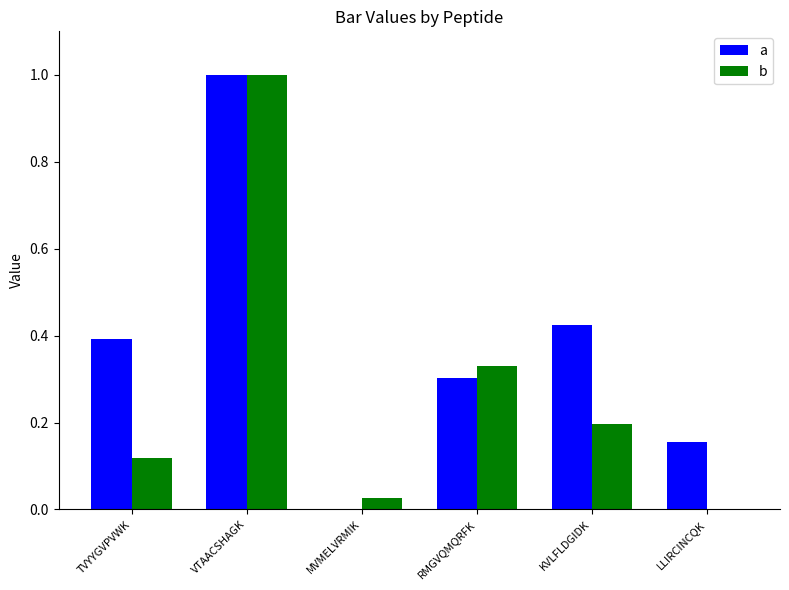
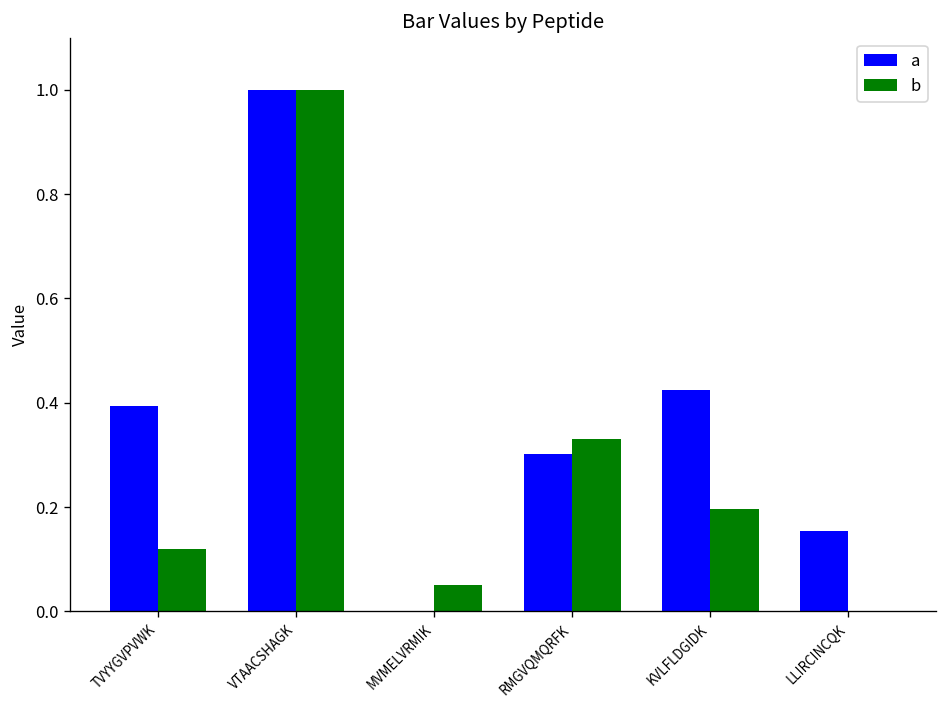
b, MVMELVRMIK: 0.03 -> 0.05
